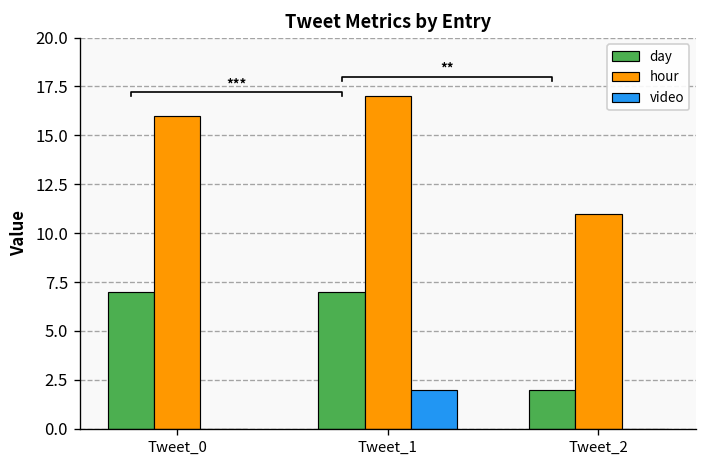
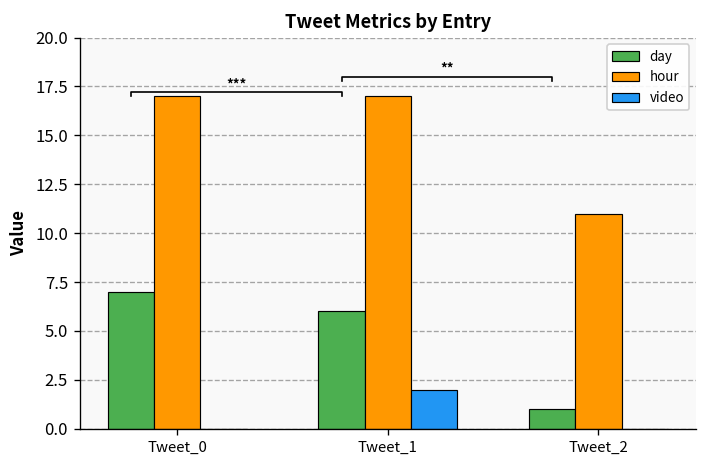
hour, Tweet_0: 16 -> 17
day, Tweet_1: 7 -> 6
day, Tweet_2: 2 -> 1
